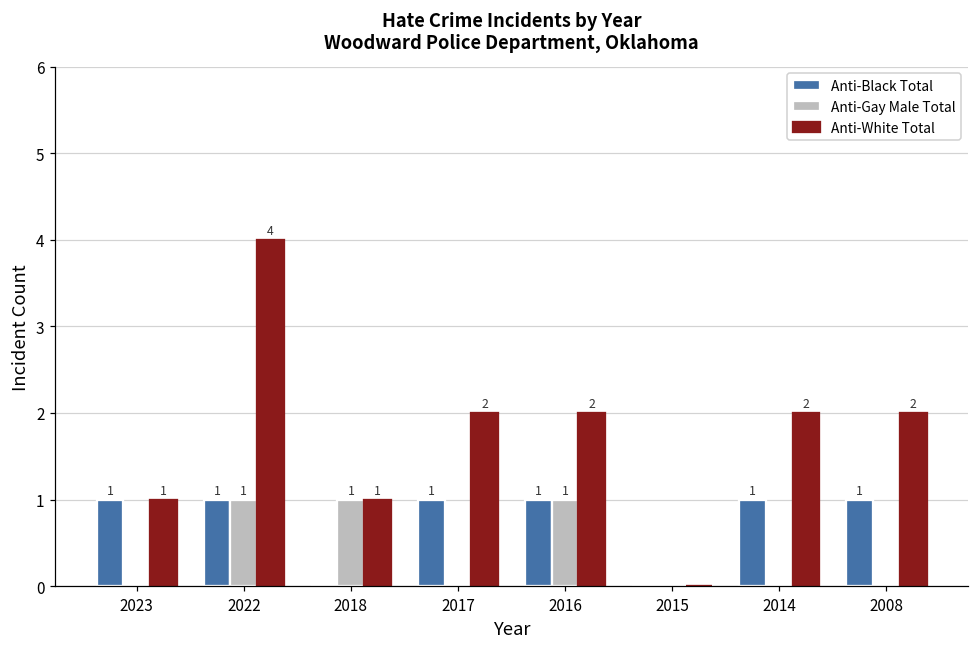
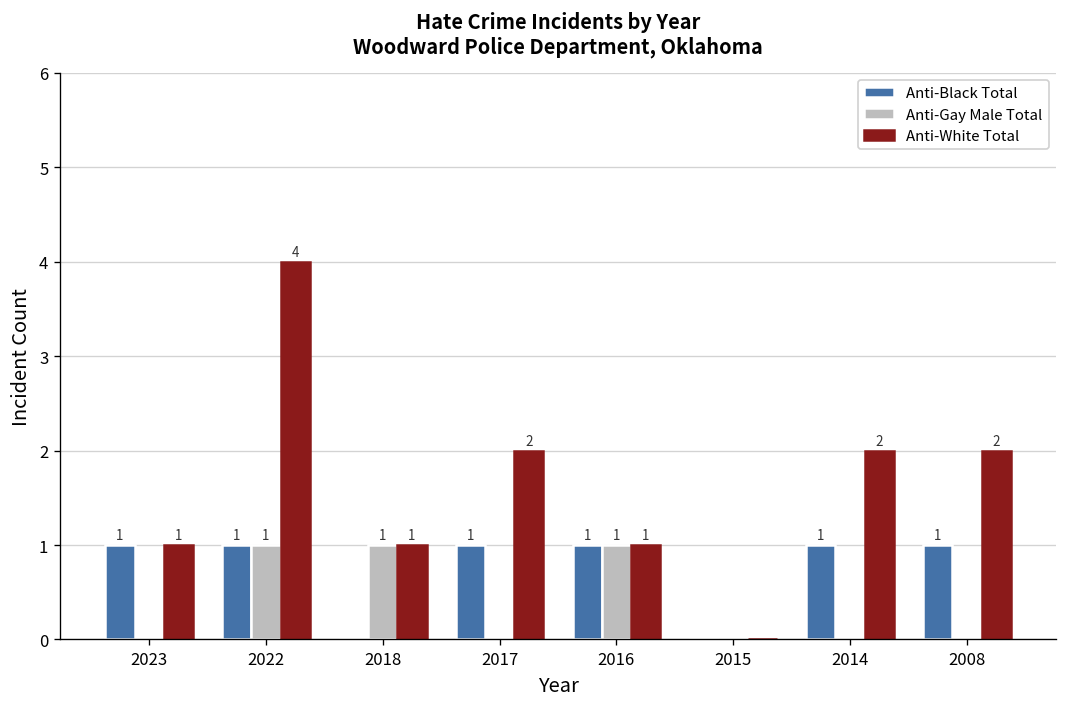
Anti-White Total, 2016: 2 -> 1
